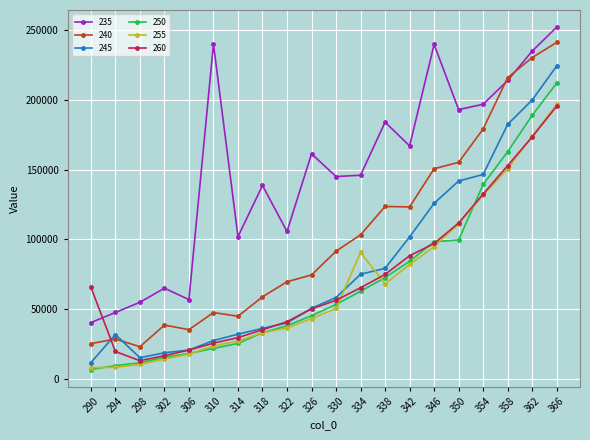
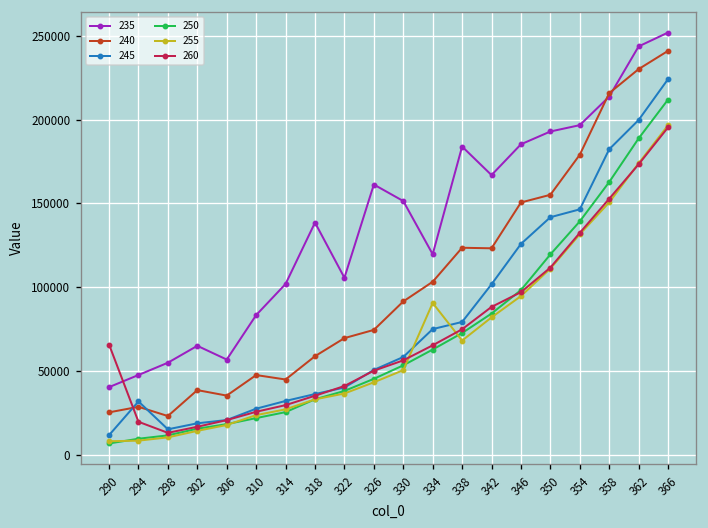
235, 310: 240000 -> 83000
235, 330: 145000 -> 151000
235, 334: 146000 -> 120000
235, 346: 240000 -> 185000
250, 350: 100000 -> 120000
235, 362: 235000 -> 244000
